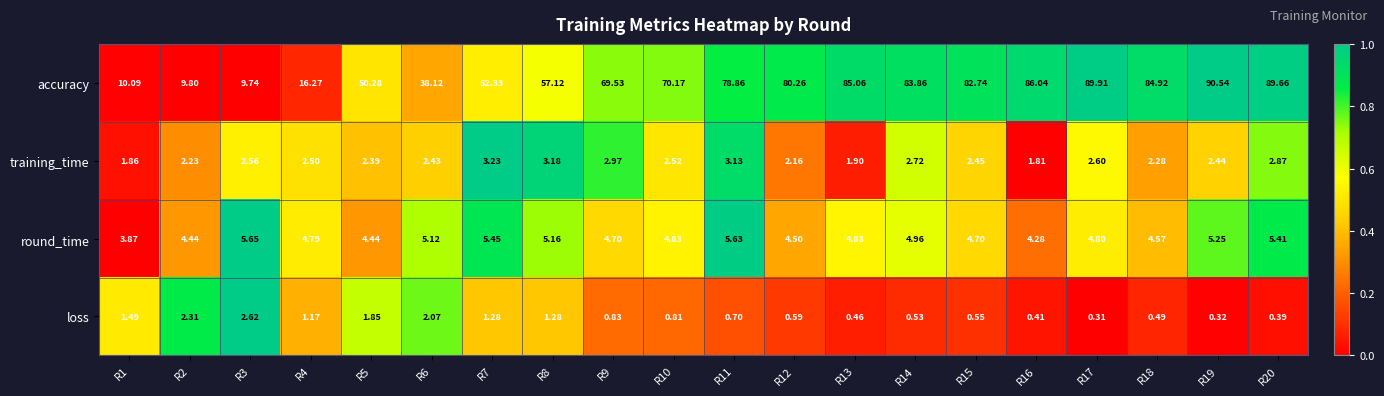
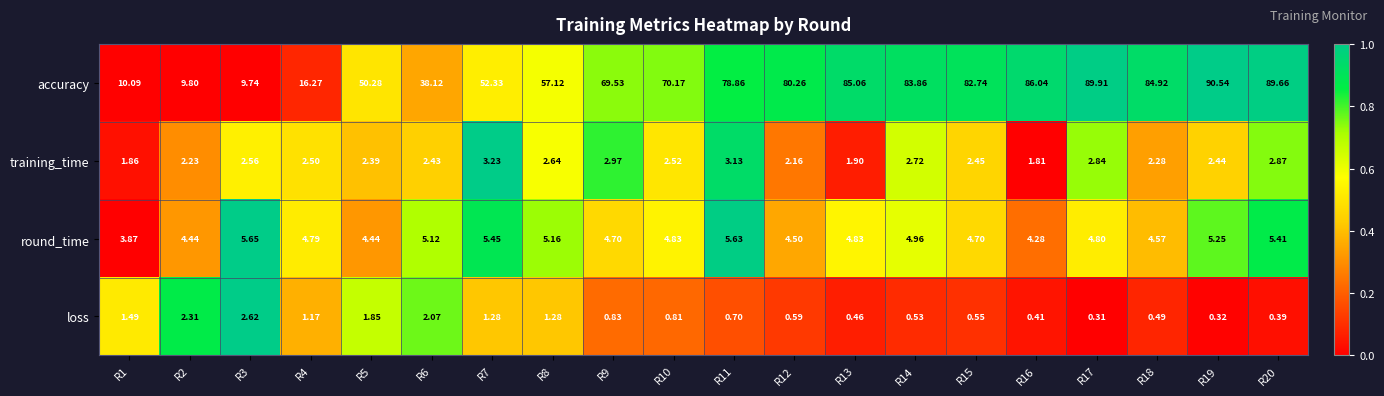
training_time, R8: 3.18 -> 2.64
training_time, R17: 2.60 -> 2.84
